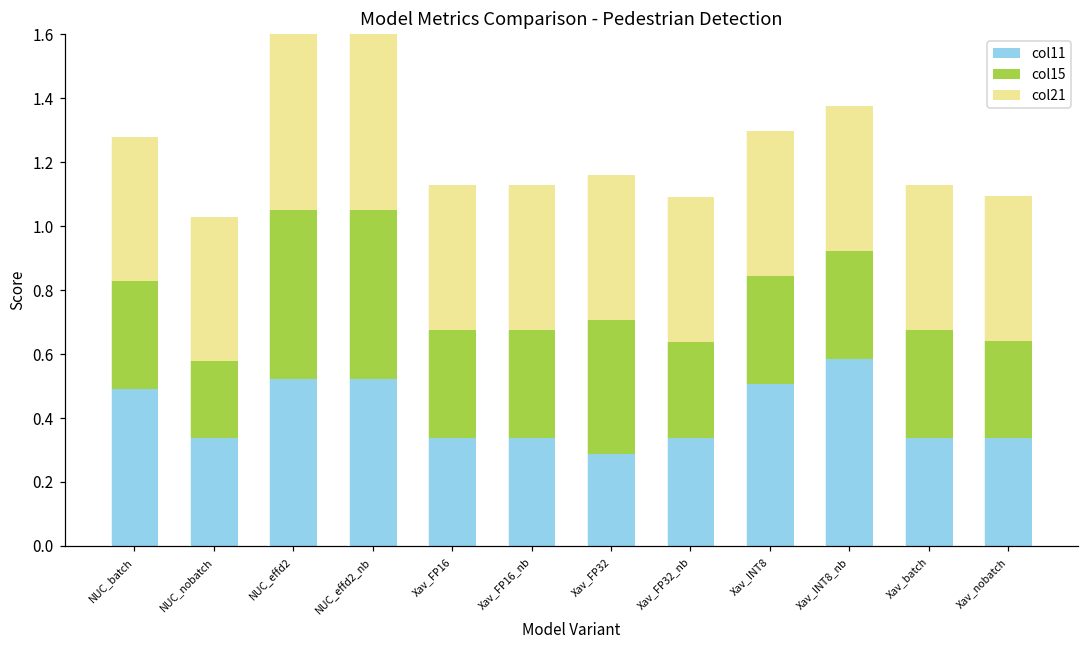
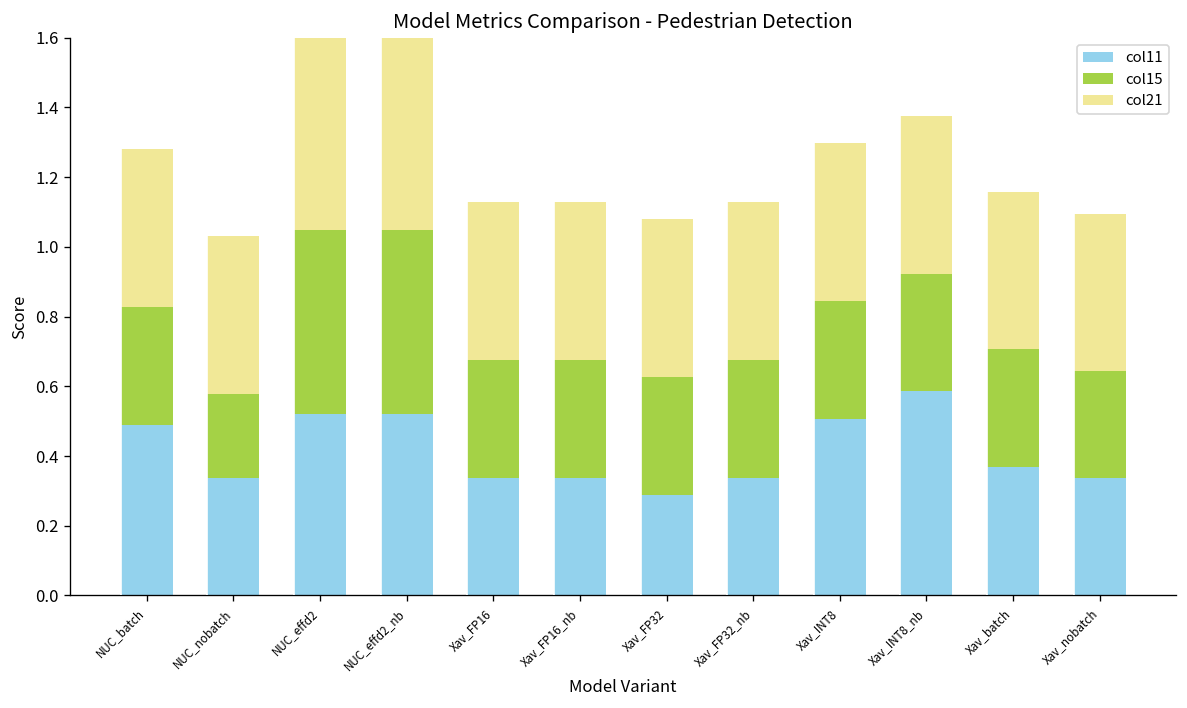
col15, Xav_FP32: 0.42 -> 0.34
col15, Xav_FP32_nb: 0.30 -> 0.34
col11, Xav_batch: 0.34 -> 0.37
